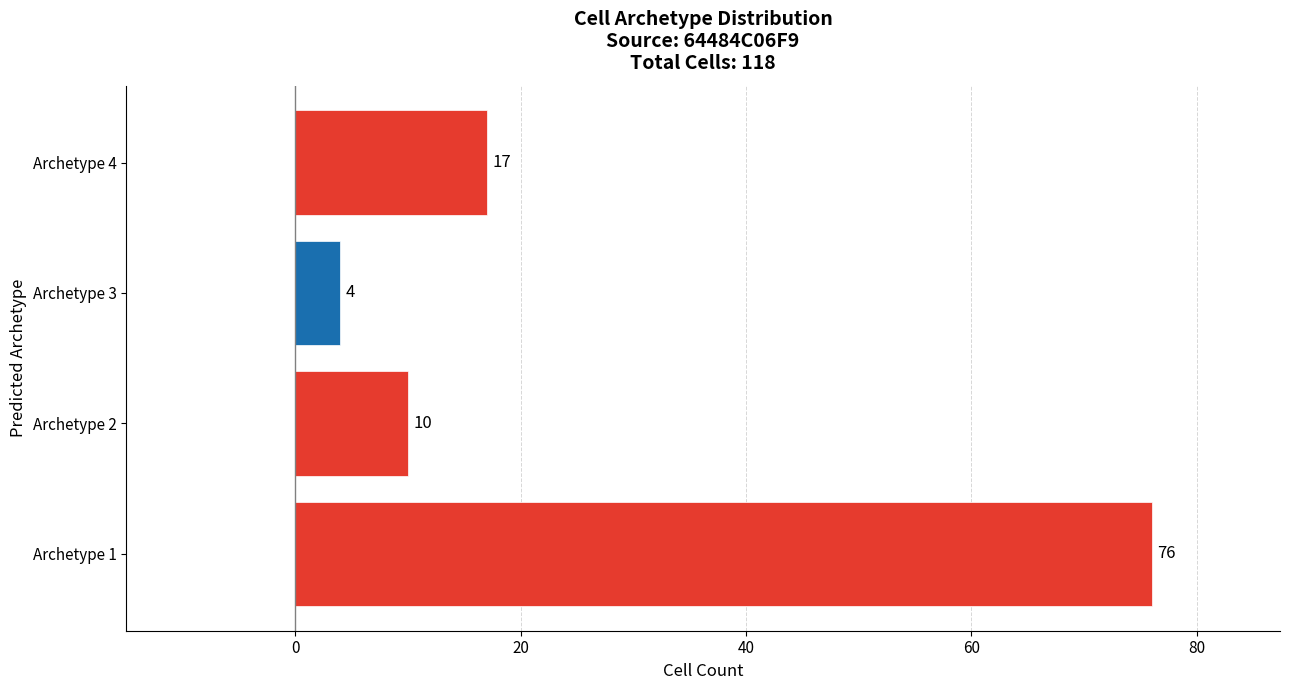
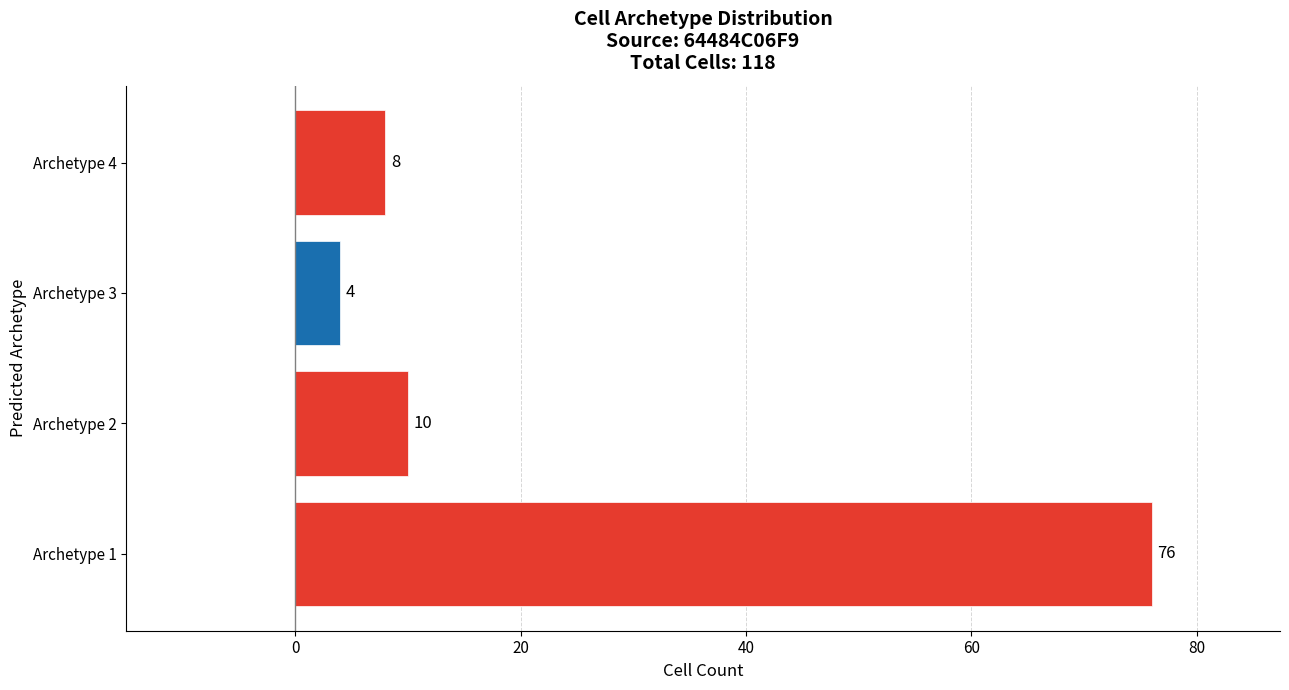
Archetype 4: 17 -> 8
